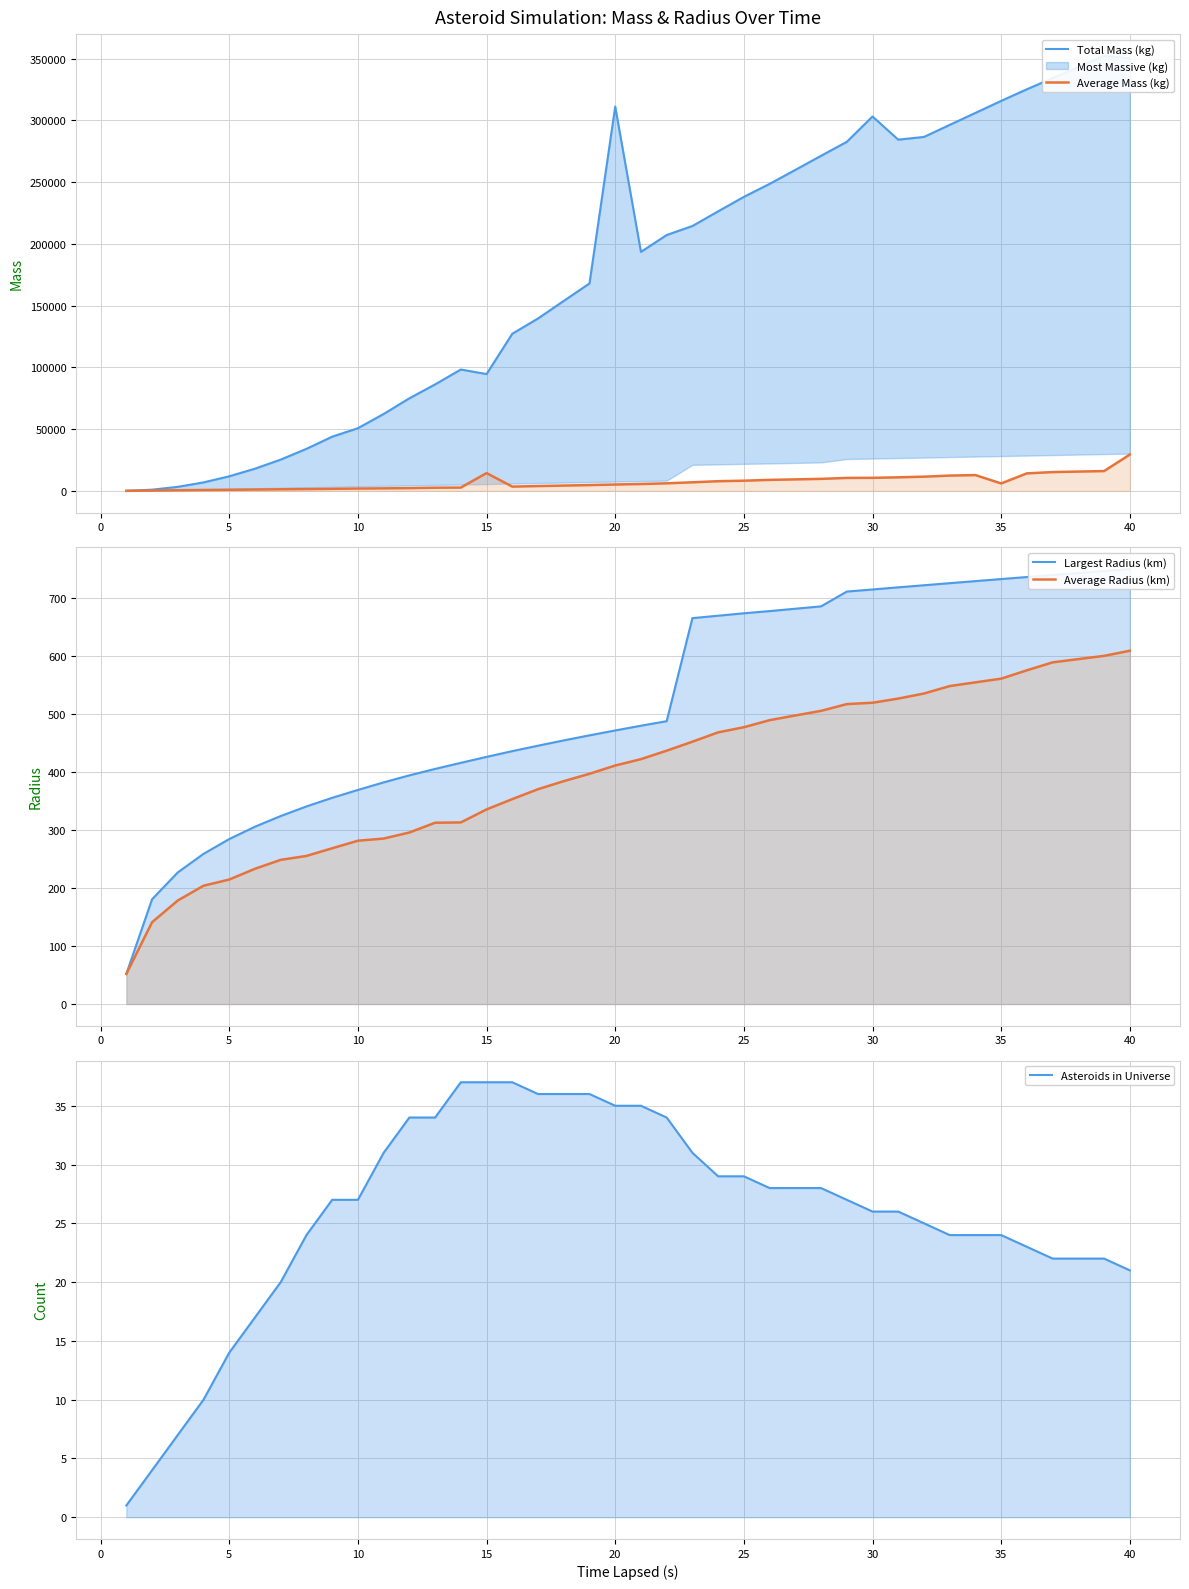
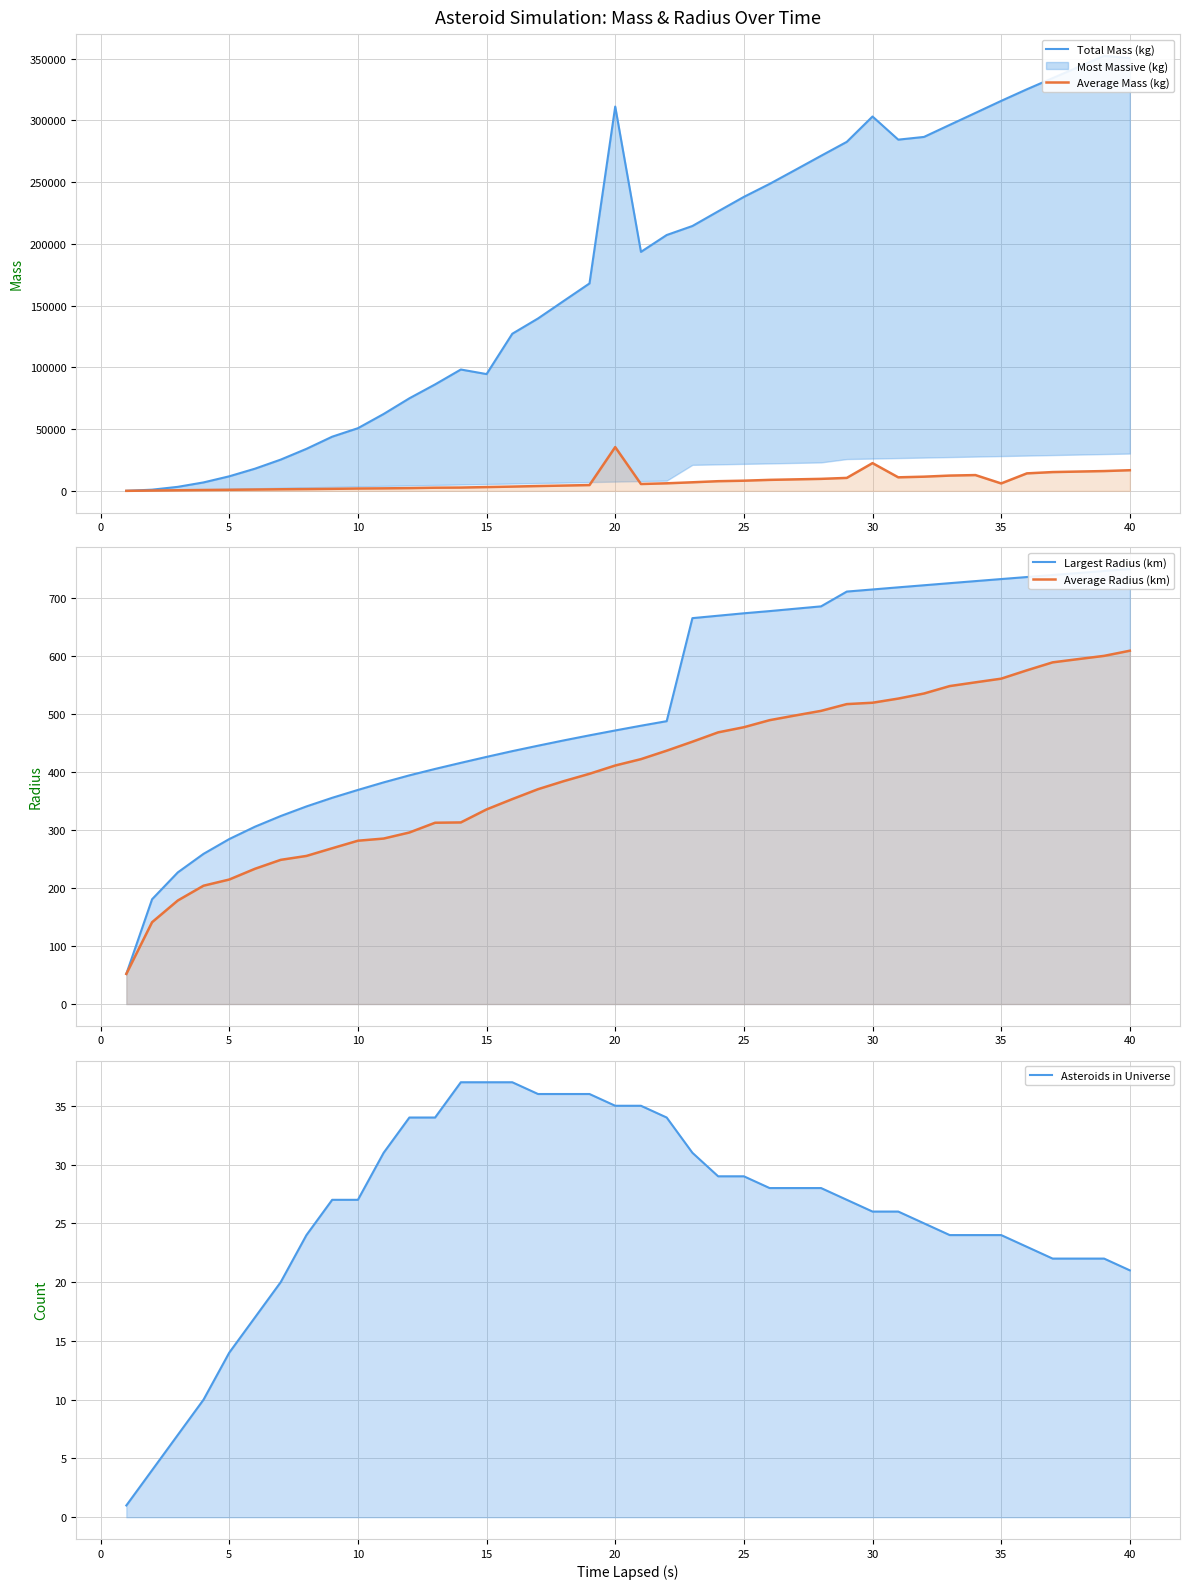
Asteroid Simulation: Mass & Radius Over Time, Average Mass (kg), 15: 14000 -> 3000
Asteroid Simulation: Mass & Radius Over Time, Average Mass (kg), 20: 5000 -> 35000
Asteroid Simulation: Mass & Radius Over Time, Average Mass (kg), 30: 11000 -> 22000
Asteroid Simulation: Mass & Radius Over Time, Average Mass (kg), 40: 29000 -> 17000
